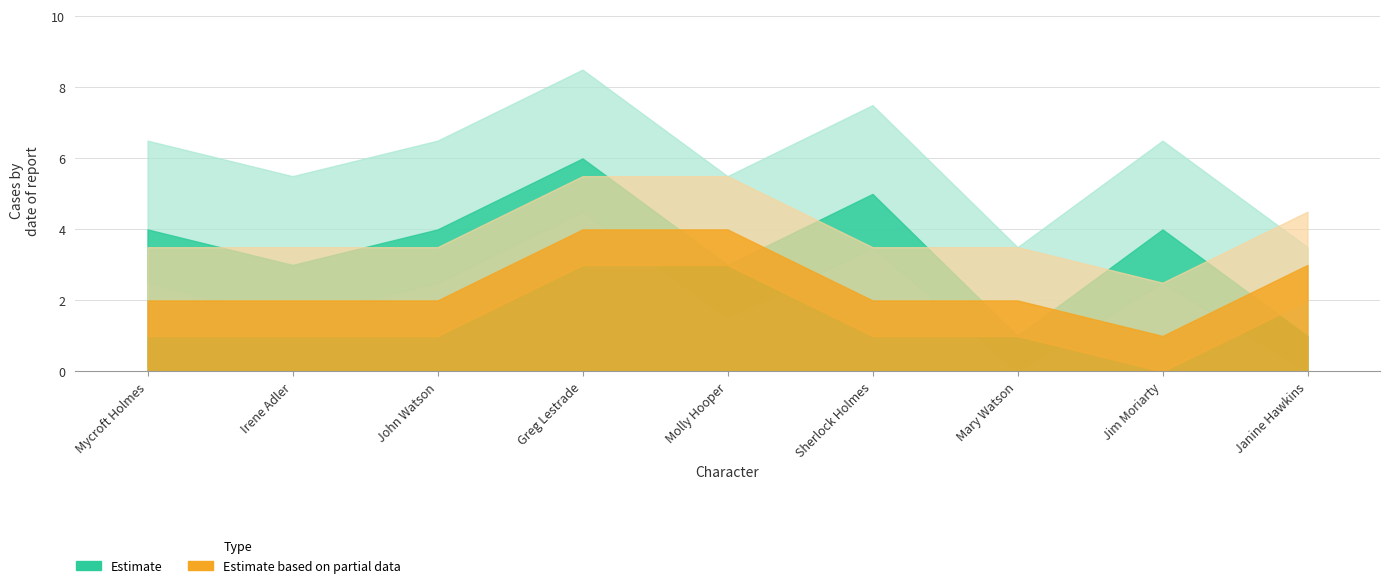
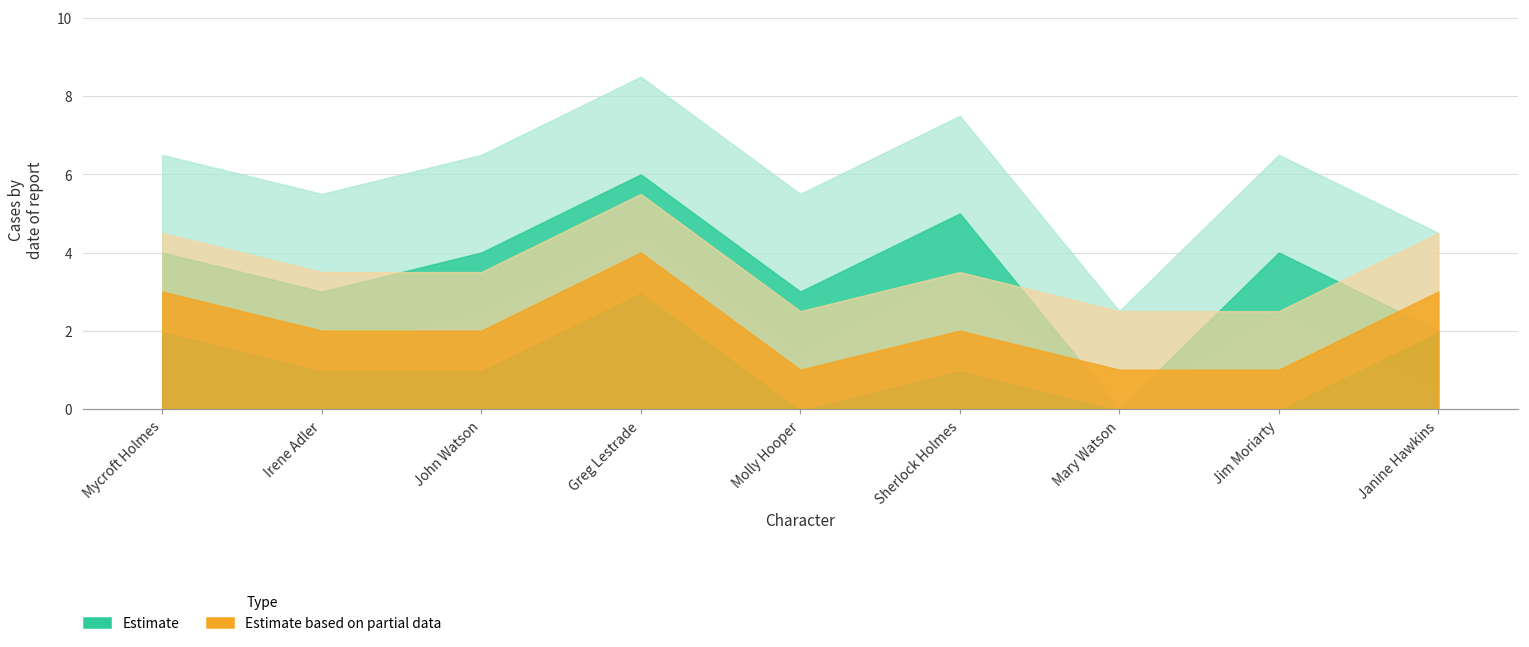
Estimate based on partial data, Mycroft Holmes: 2 -> 3
Estimate based on partial data, Molly Hooper: 4 -> 1
Estimate, Mary Watson: 1 -> 0
Estimate based on partial data, Mary Watson: 2 -> 1
Estimate, Janine Hawkins: 1 -> 2
